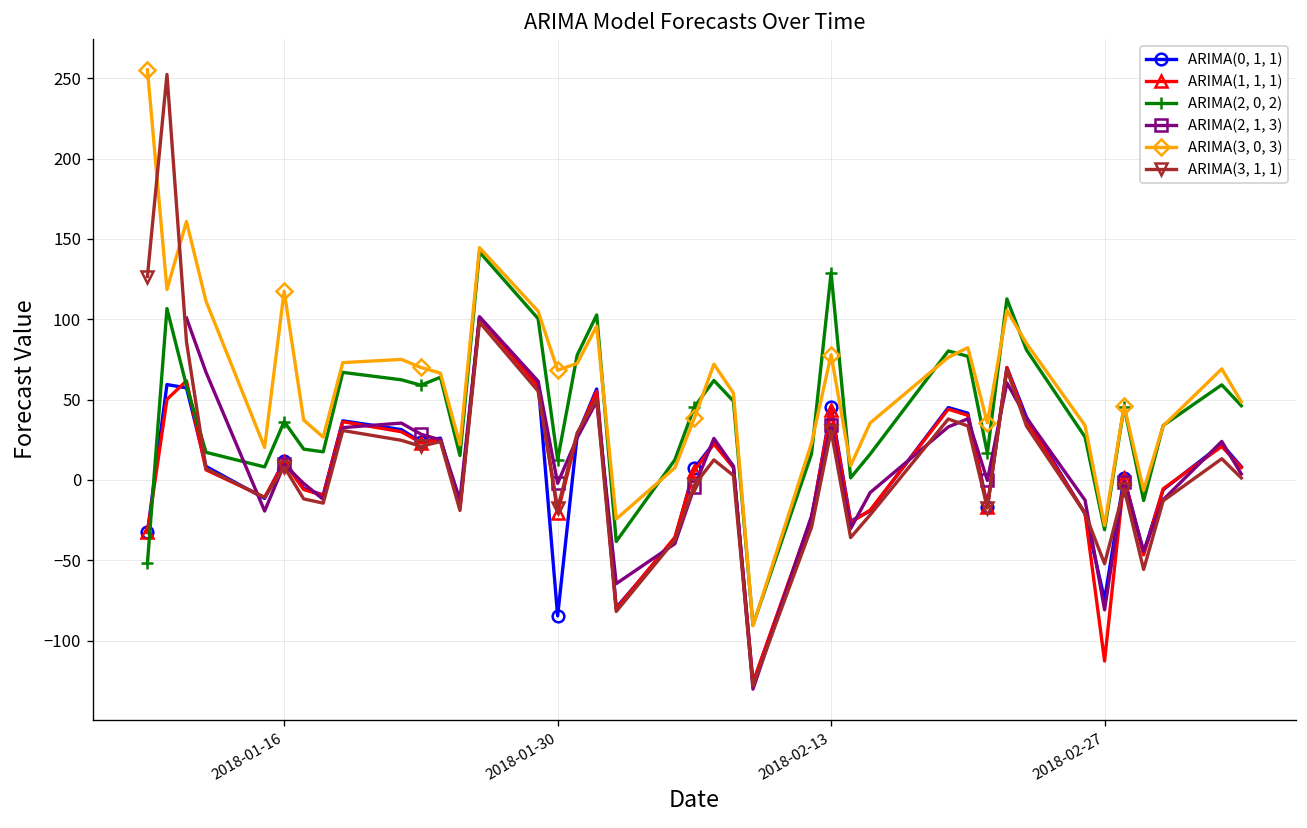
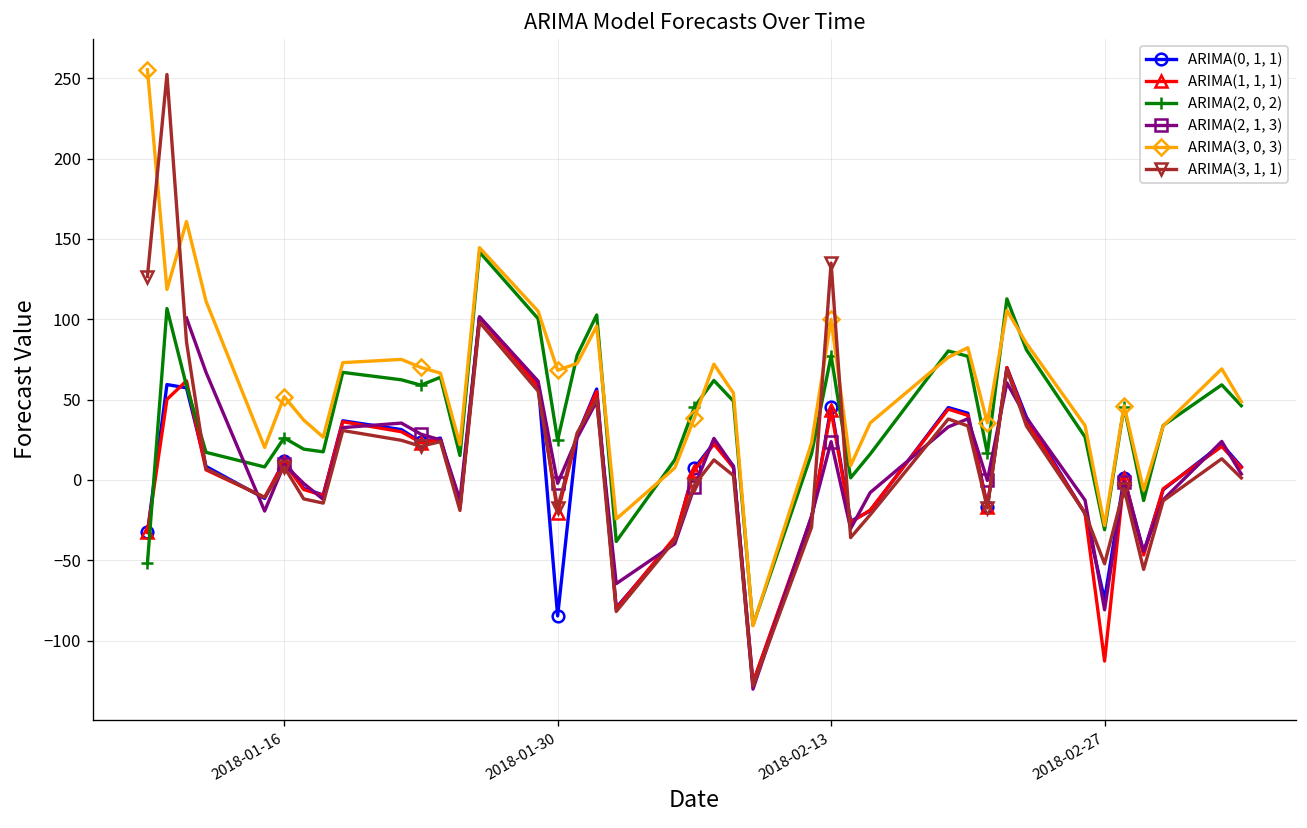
ARIMA(2, 0, 2), 2018-01-16: 36 -> 26
ARIMA(3, 0, 3), 2018-01-16: 118 -> 52
ARIMA(2, 0, 2), 2018-01-30: 13 -> 25
ARIMA(2, 0, 2), 2018-02-13: 129 -> 77
ARIMA(2, 1, 3), 2018-02-13: 34 -> 24
ARIMA(3, 0, 3), 2018-02-13: 78 -> 100
ARIMA(3, 1, 1), 2018-02-13: 30 -> 135
